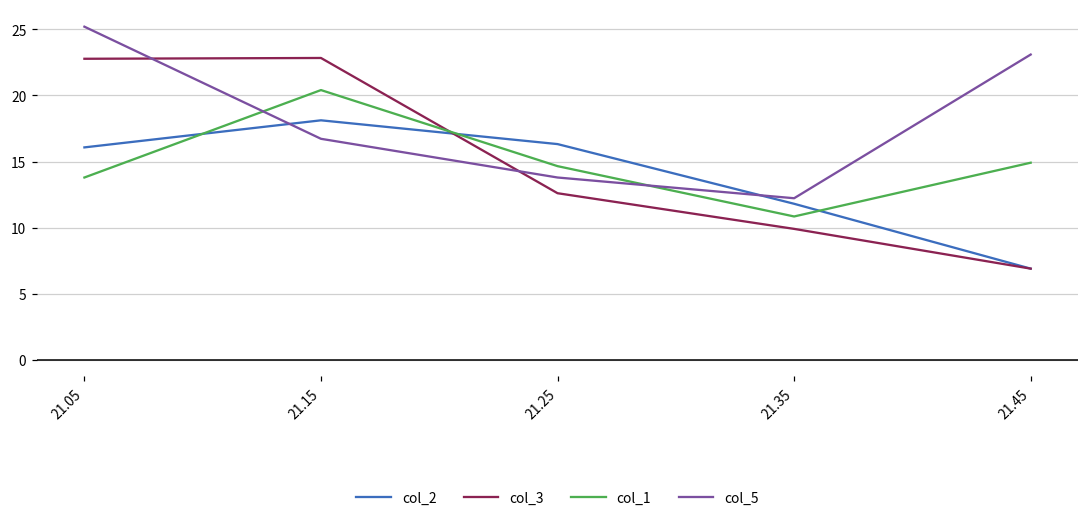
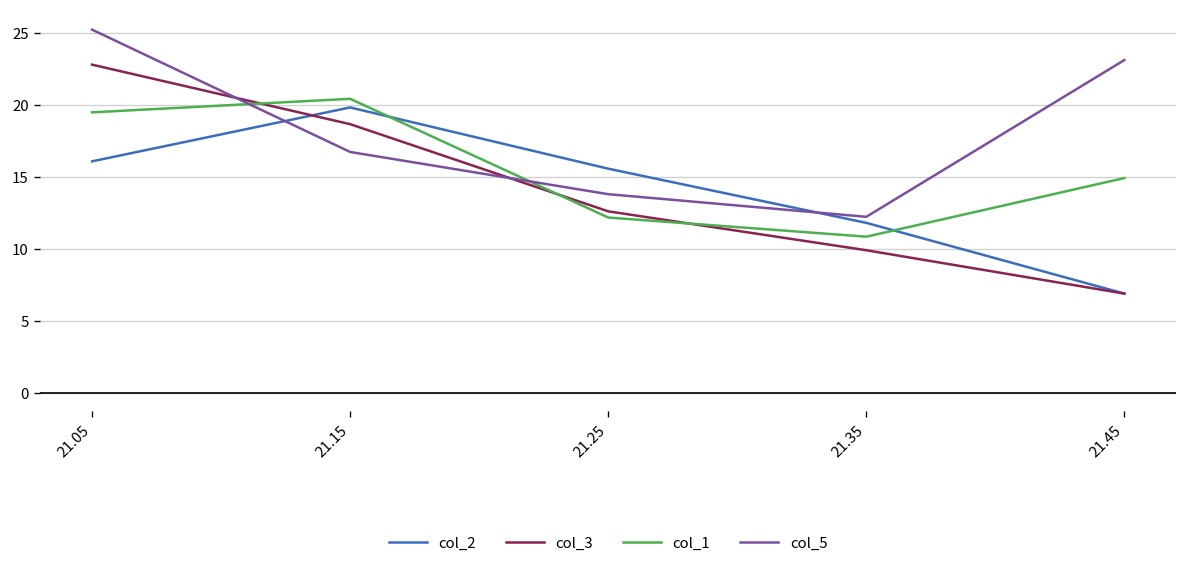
col_1, 21.05: 13.8 -> 19.5
col_2, 21.15: 18.1 -> 19.8
col_3, 21.15: 22.8 -> 18.7
col_2, 21.25: 16.3 -> 15.6
col_1, 21.25: 14.7 -> 12.2
